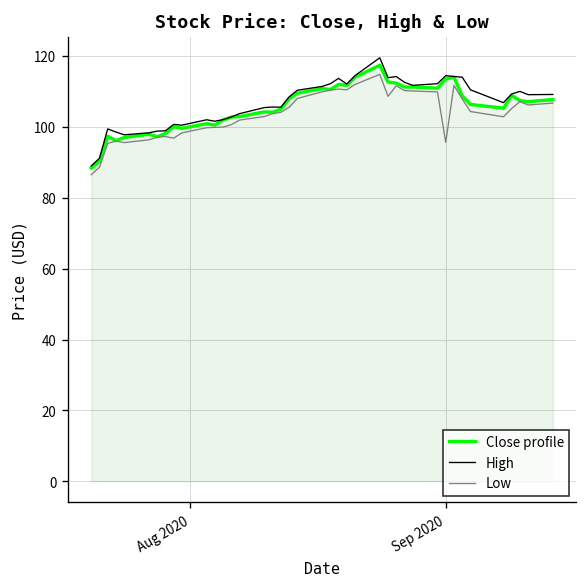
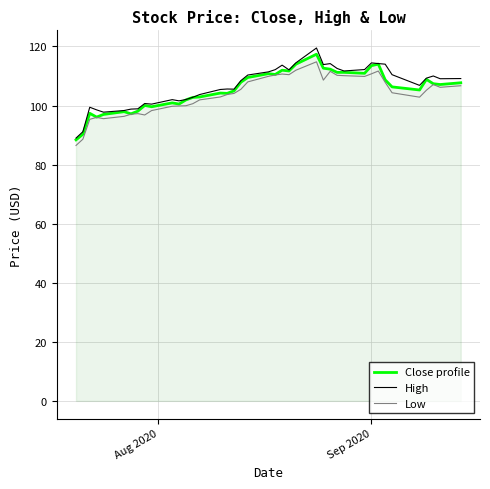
Low, Sep 2020: 96 -> 111
